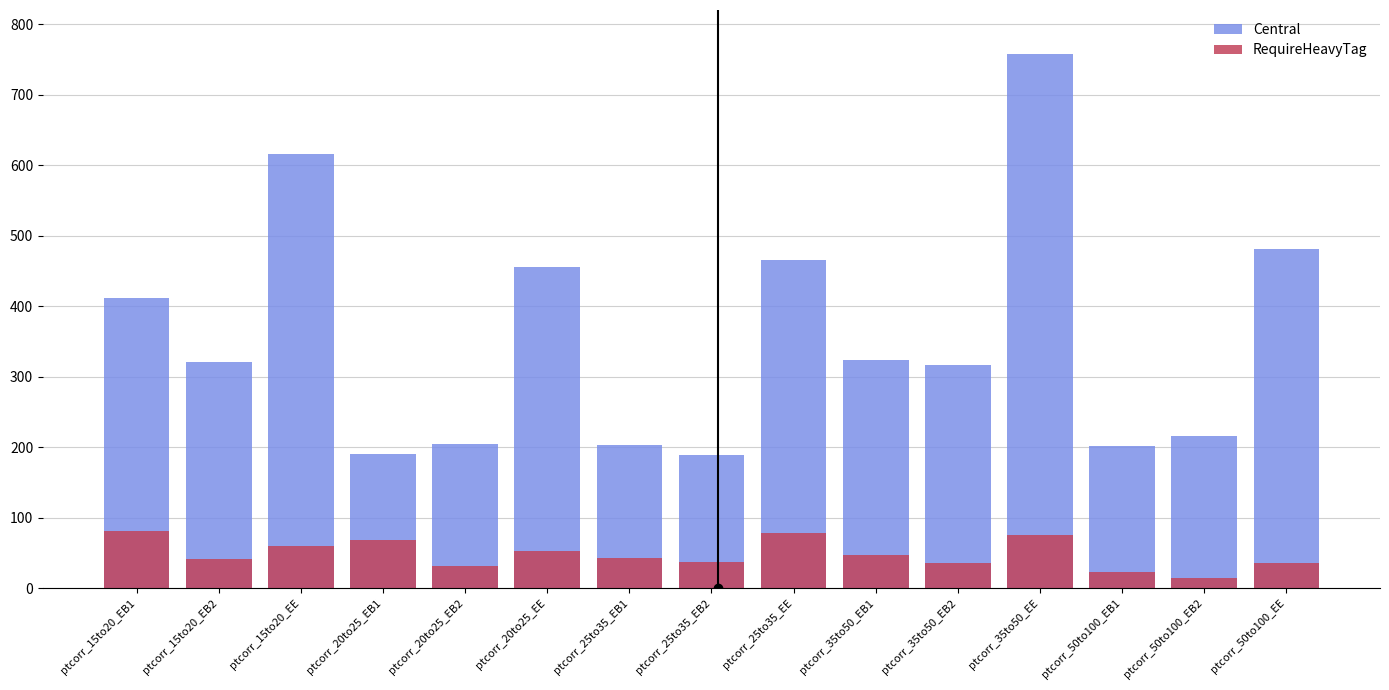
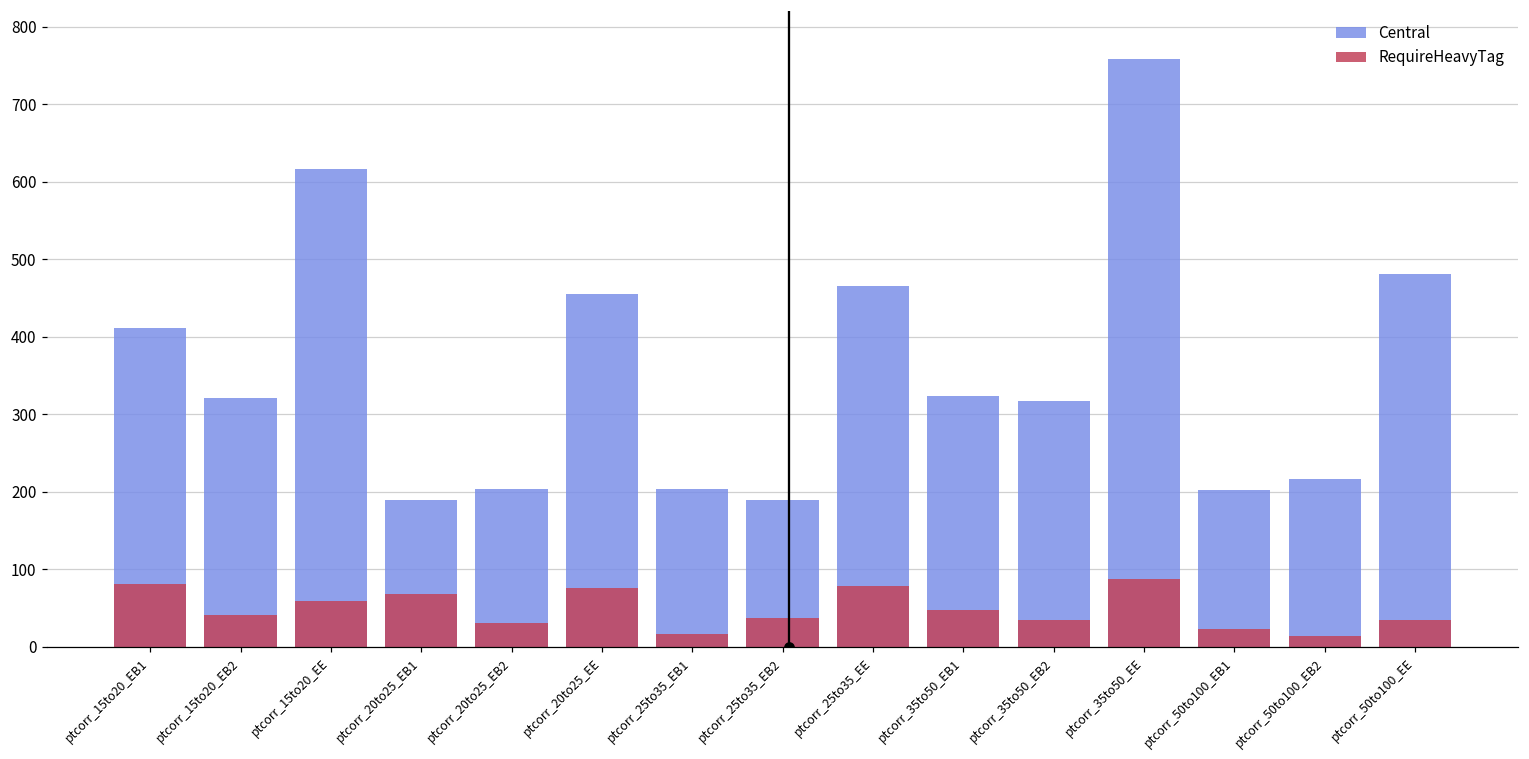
RequireHeavyTag, ptcorr_20to25_EE: 50 -> 80
RequireHeavyTag, ptcorr_25to35_EB1: 40 -> 20
RequireHeavyTag, ptcorr_35to50_EE: 80 -> 90
